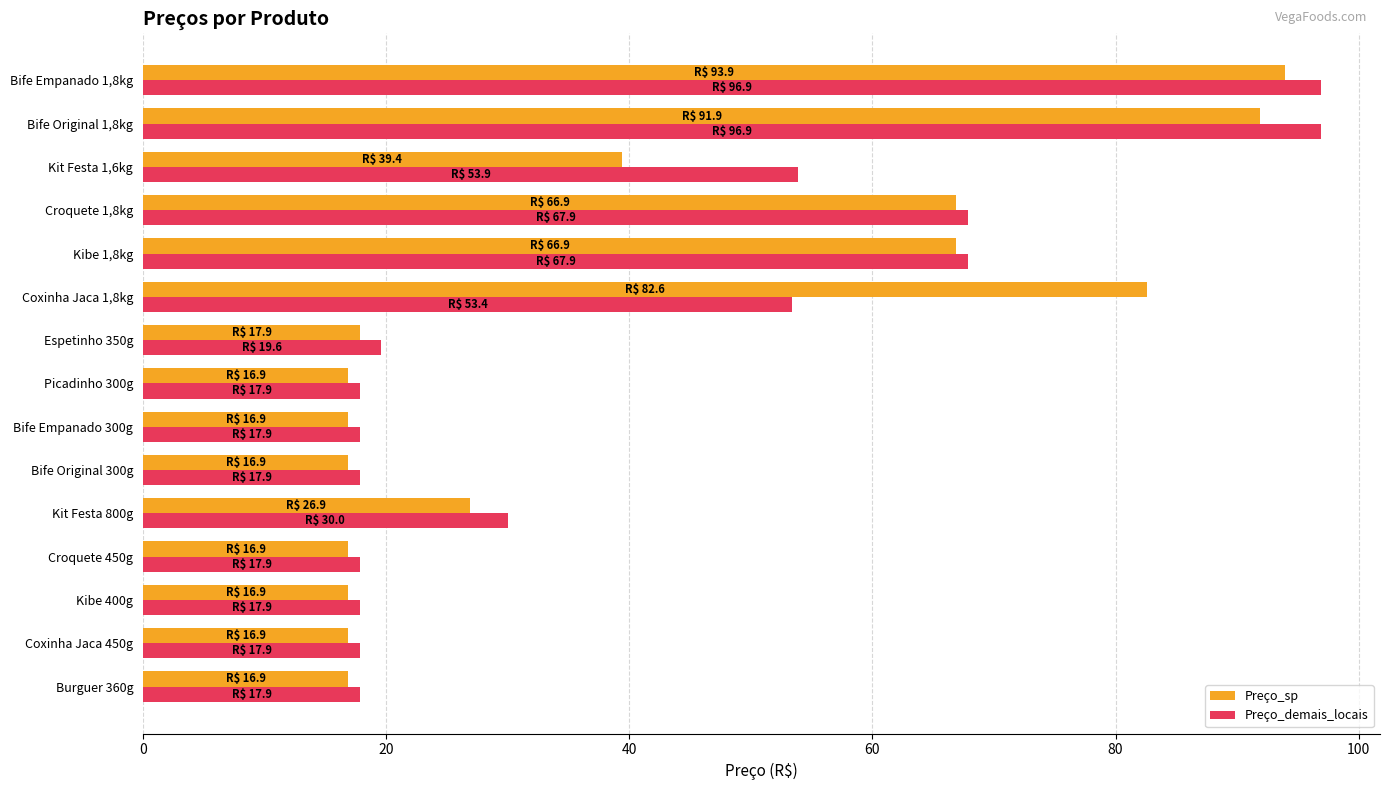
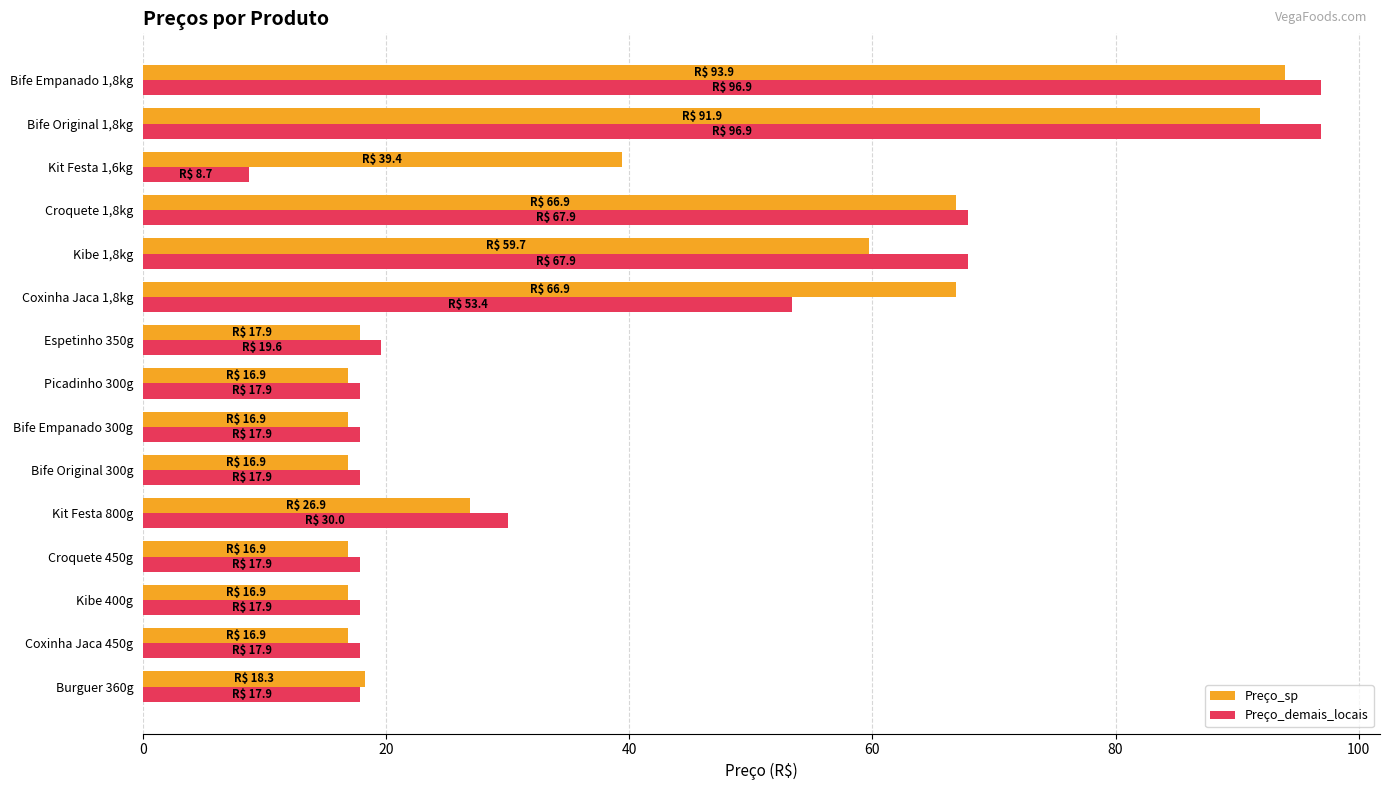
Preço_demais_locais, Kit Festa 1,6kg: 53.9 -> 8.7
Preço_sp, Kibe 1,8kg: 66.9 -> 59.7
Preço_sp, Coxinha Jaca 1,8kg: 82.6 -> 66.9
Preço_sp, Burguer 360g: 16.9 -> 18.3
